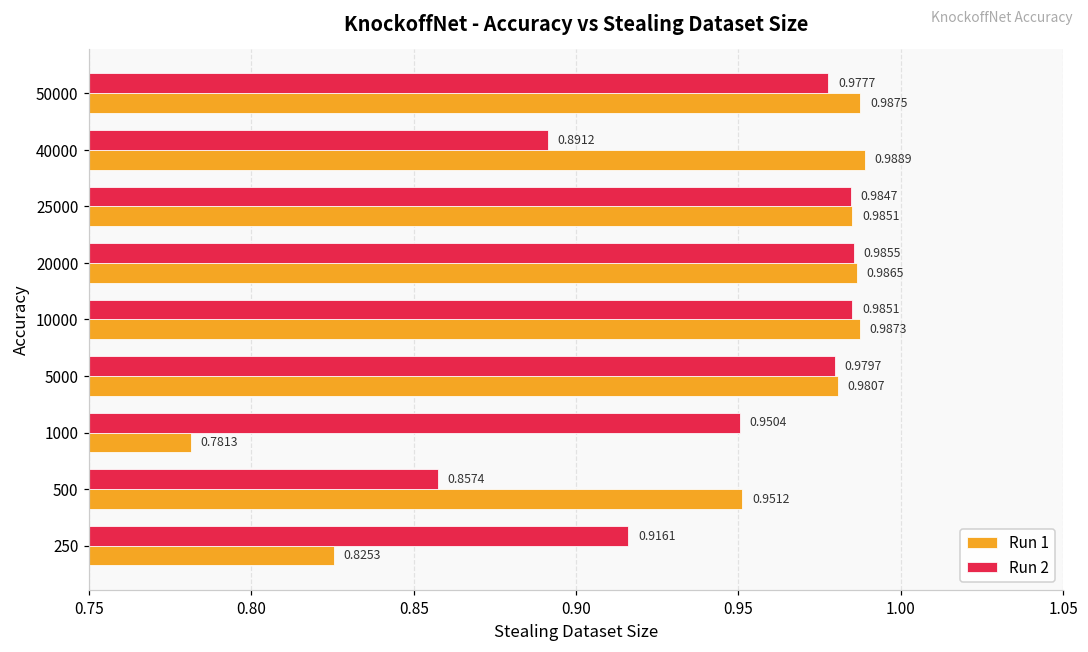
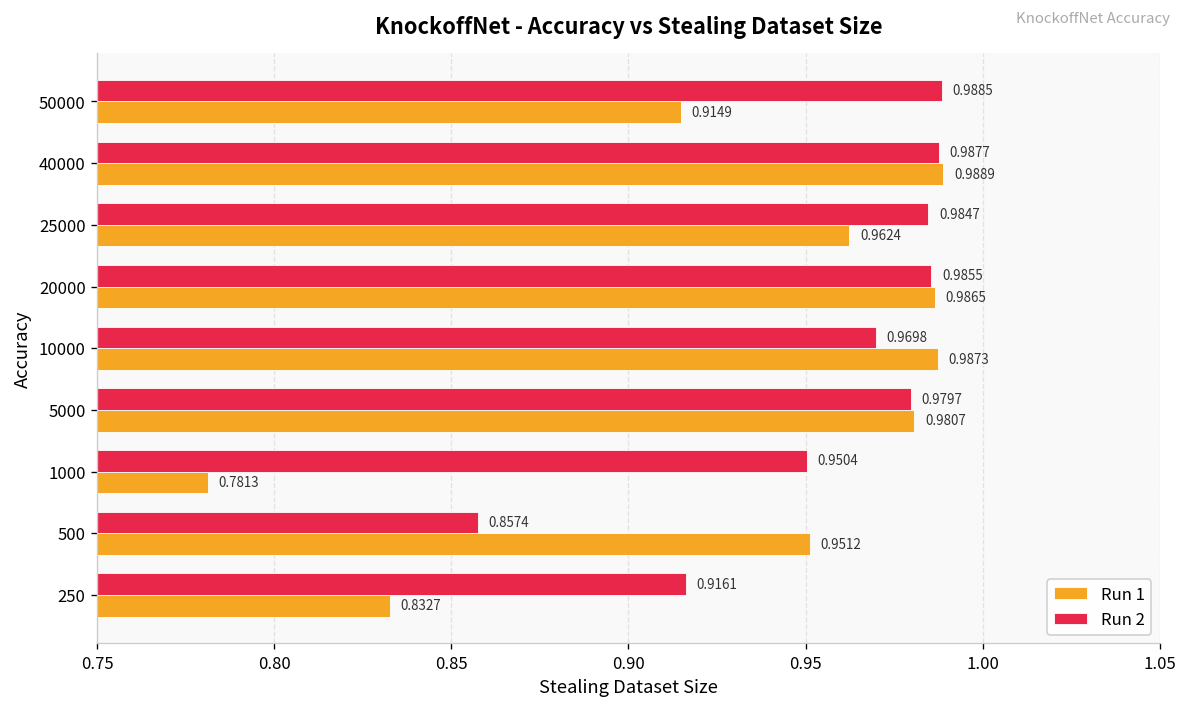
Run 2, 50000: 0.9777 -> 0.9885
Run 1, 50000: 0.9875 -> 0.9149
Run 2, 40000: 0.8912 -> 0.9877
Run 1, 25000: 0.9851 -> 0.9624
Run 2, 10000: 0.9851 -> 0.9698
Run 1, 250: 0.8253 -> 0.8327
